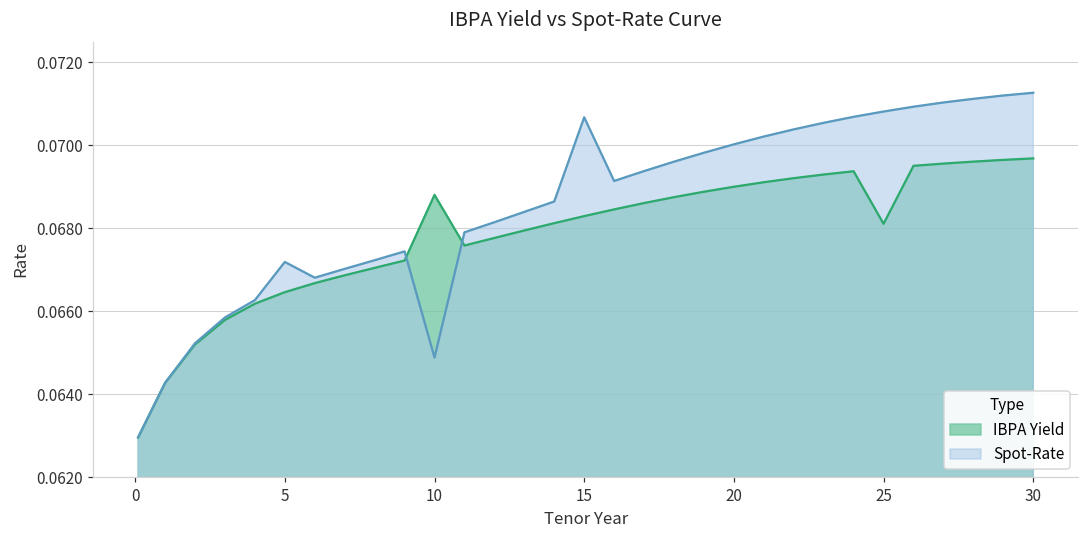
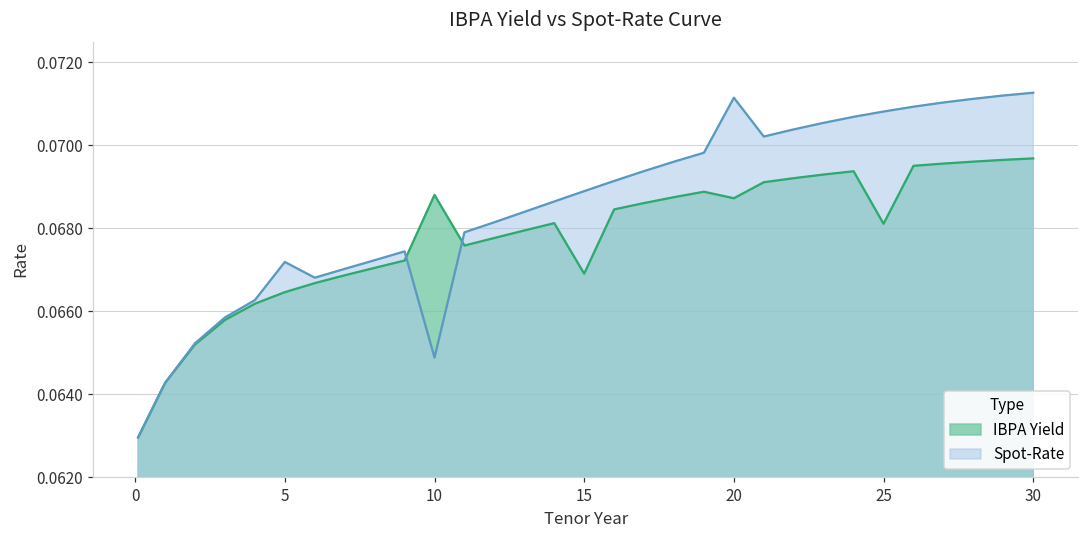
IBPA Yield, 15: 0.0683 -> 0.0669
Spot-Rate, 15: 0.0707 -> 0.0689
IBPA Yield, 20: 0.0690 -> 0.0687
Spot-Rate, 20: 0.0700 -> 0.0711
